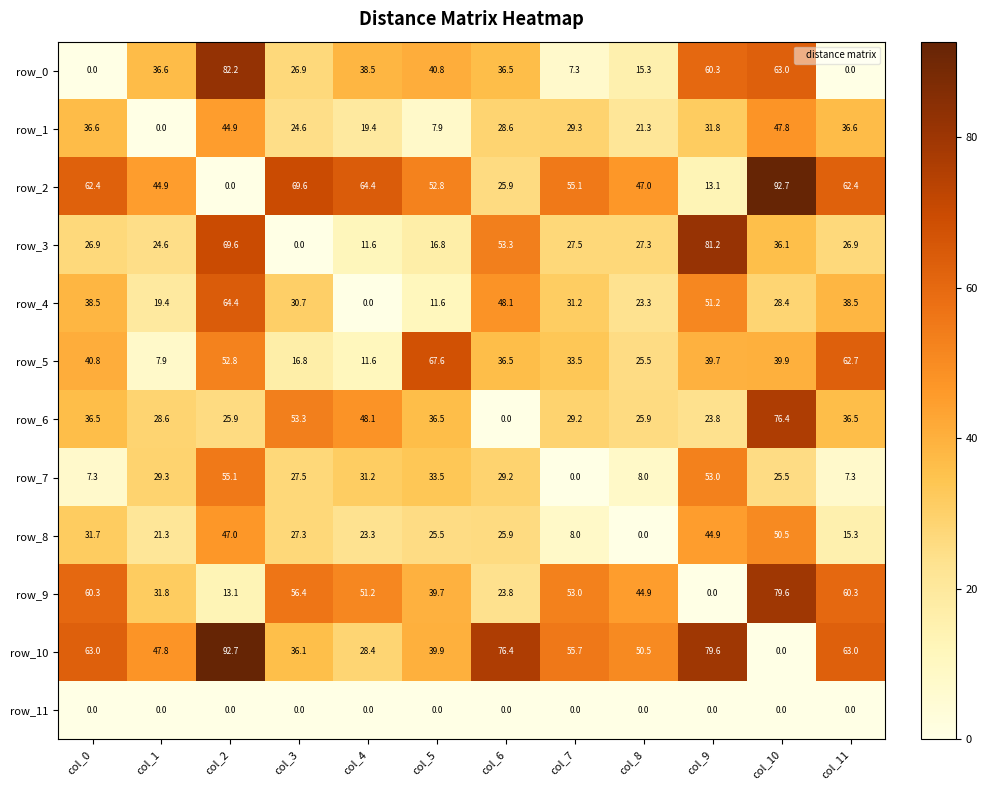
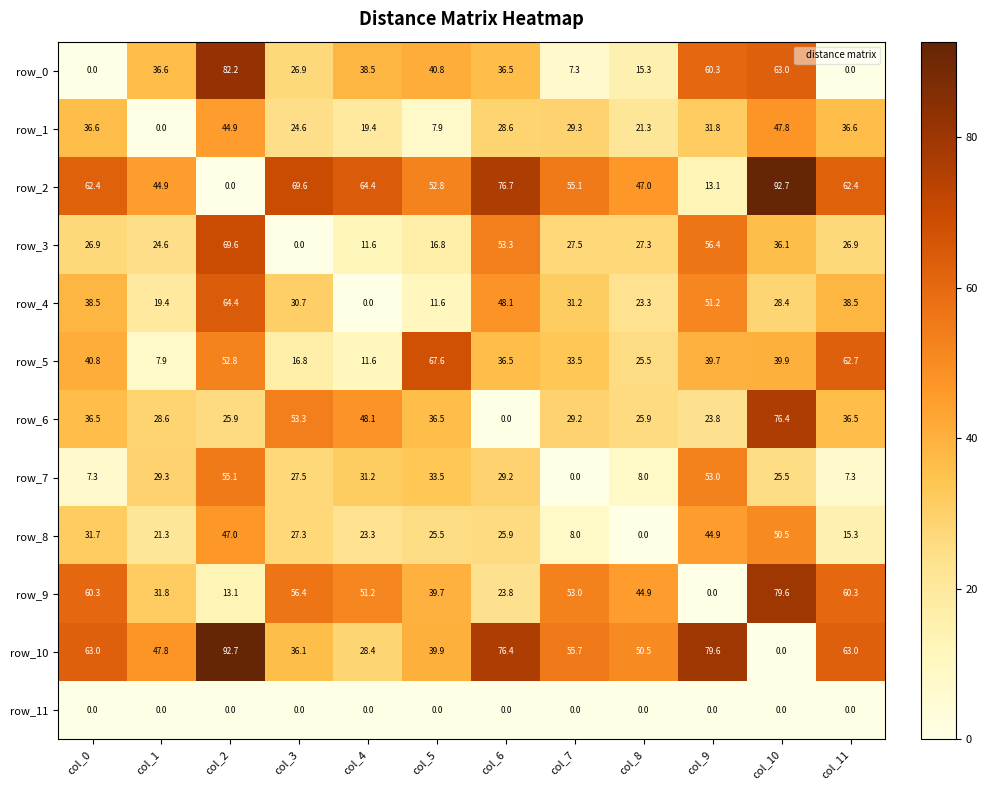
row_2, col_6: 25.9 -> 76.7
row_3, col_9: 81.2 -> 56.4
